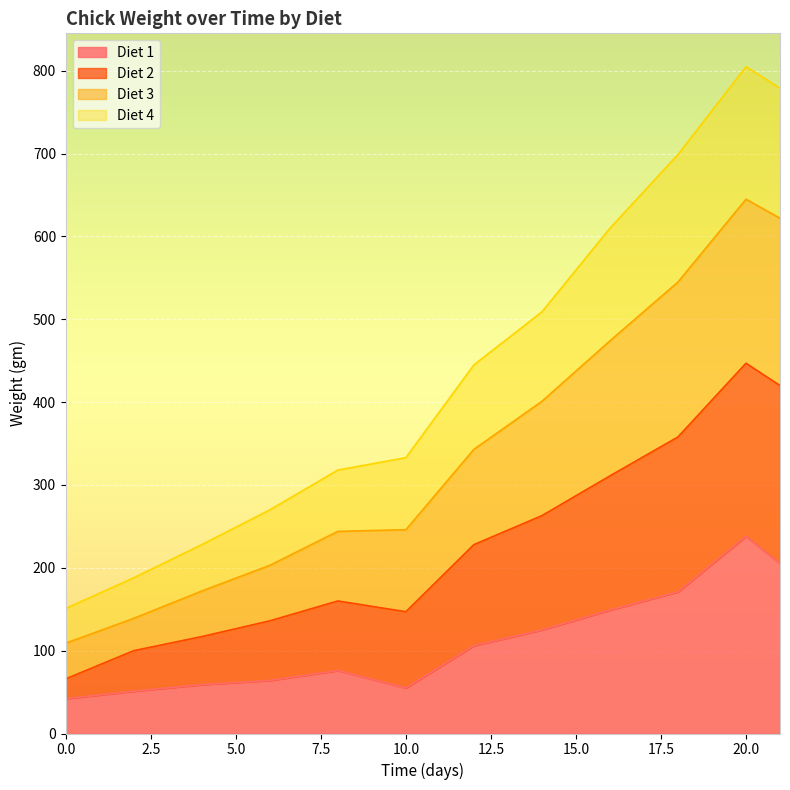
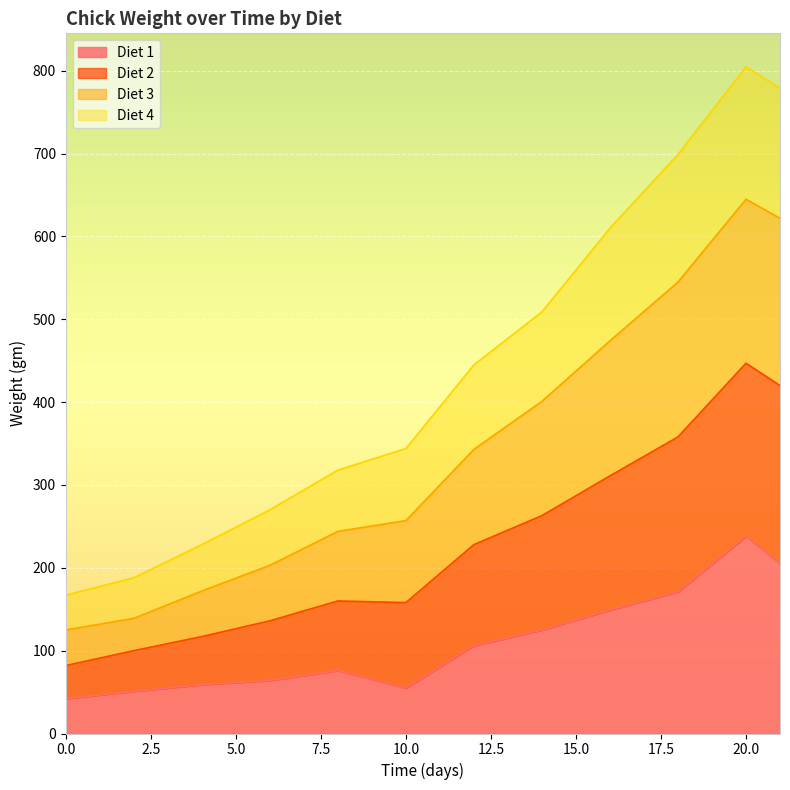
Diet 2, 0.0: 20 -> 40
Diet 2, 10.0: 90 -> 100
